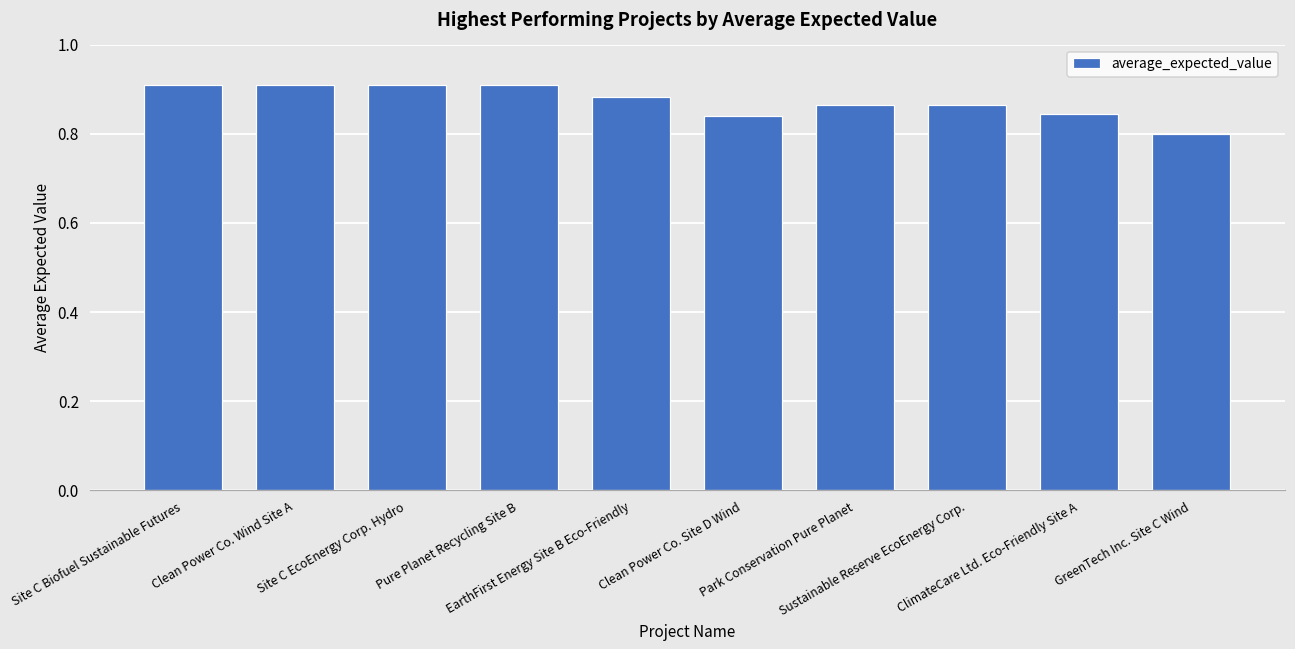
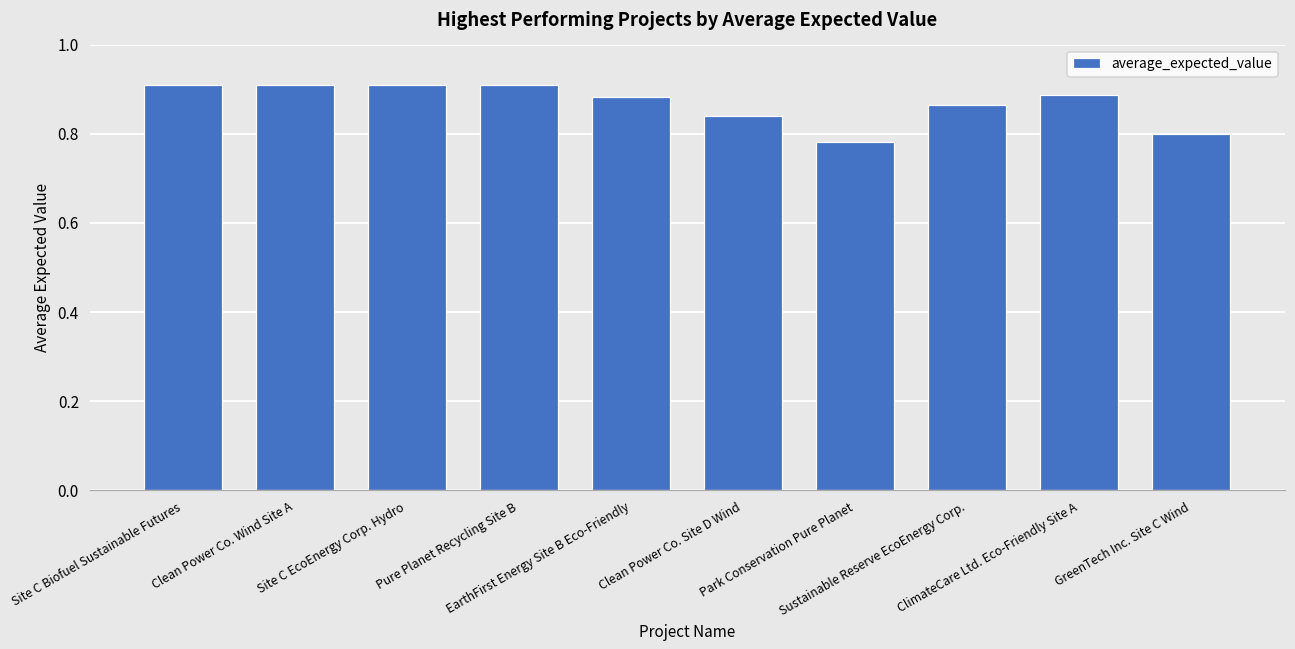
Park Conservation Pure Planet: 0.87 -> 0.78
ClimateCare Ltd. Eco-Friendly Site A: 0.84 -> 0.89
